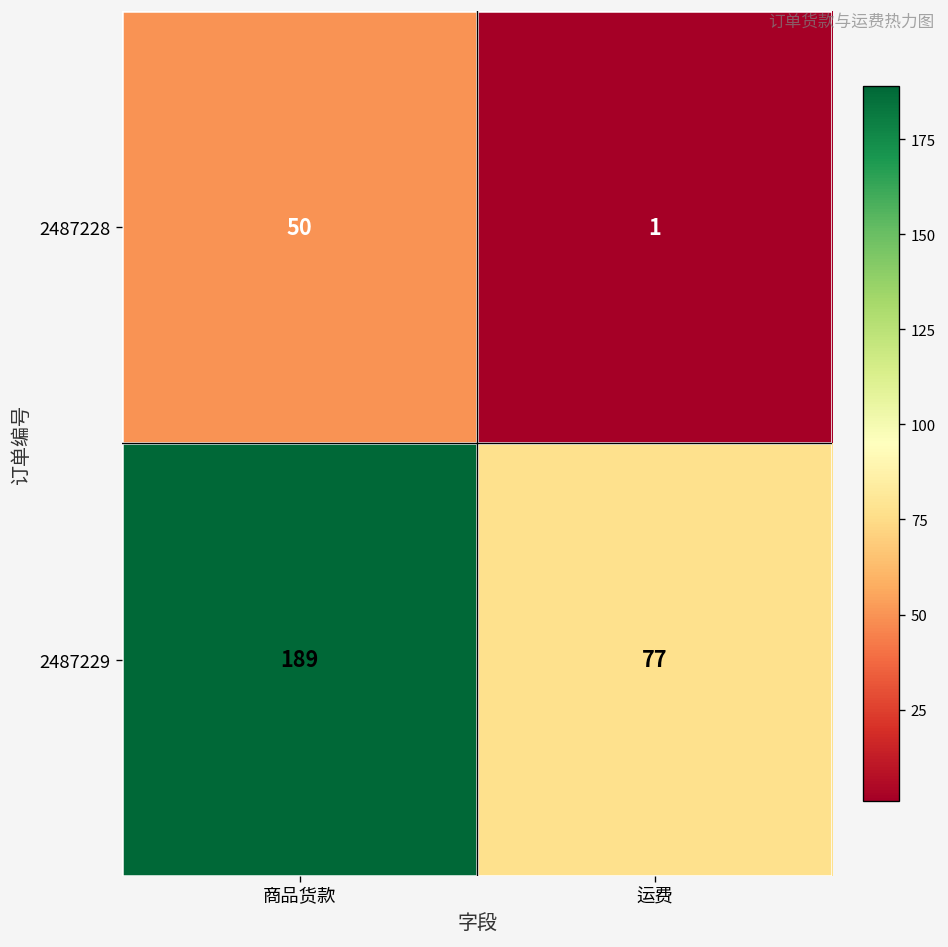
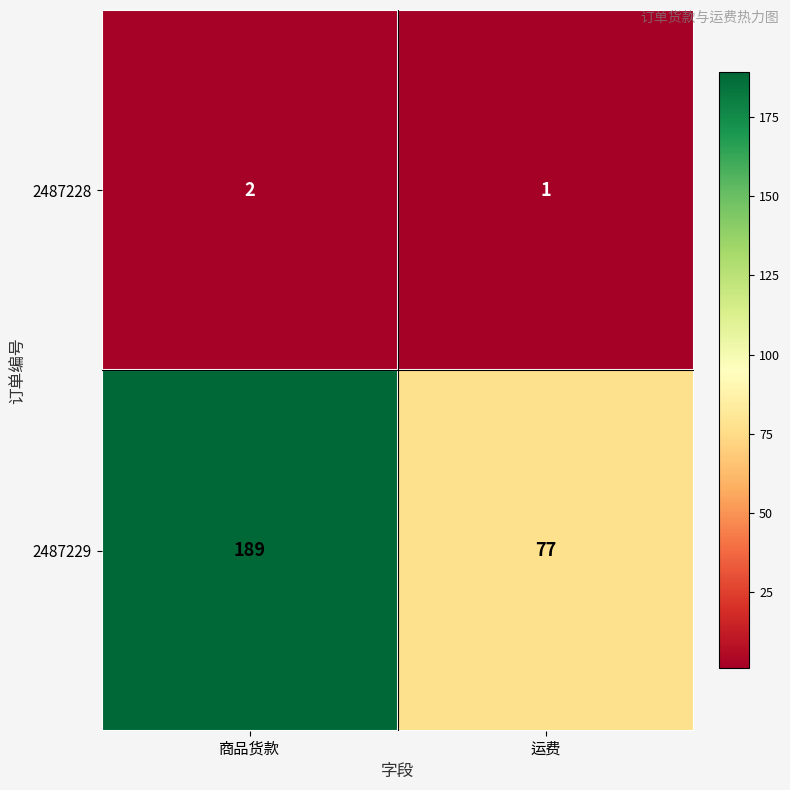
2487228, 商品货款: 50 -> 2
